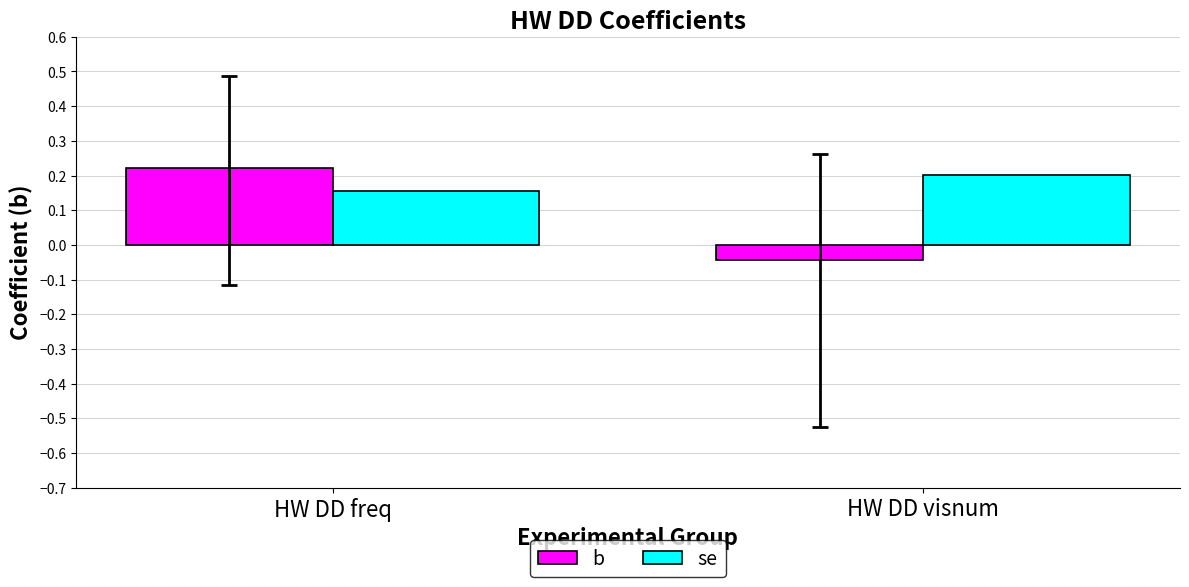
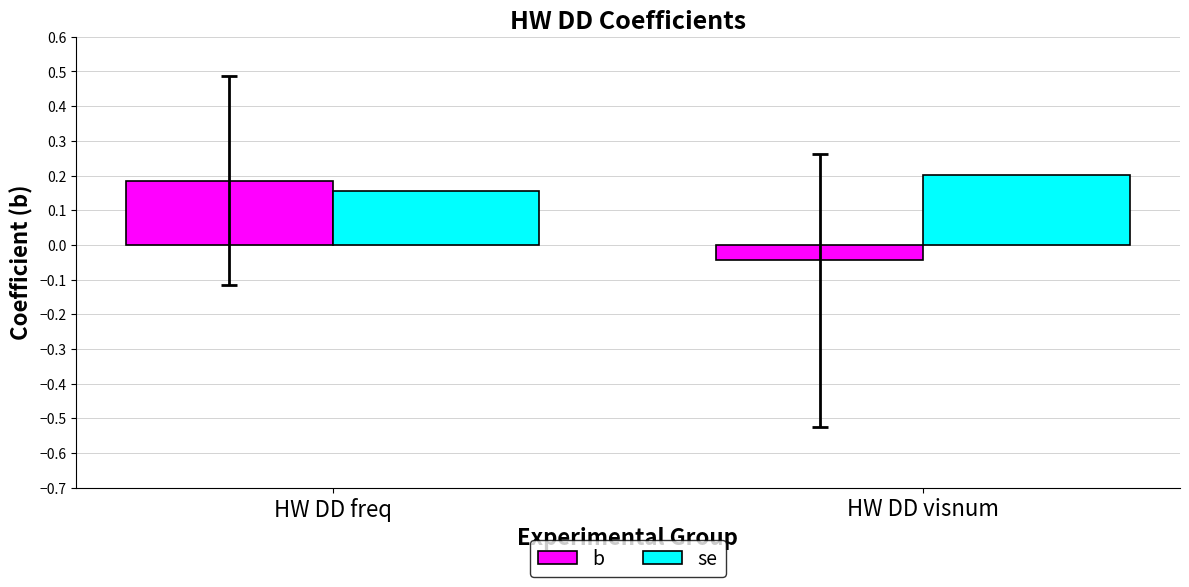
b, HW DD freq: 0.22 -> 0.19
